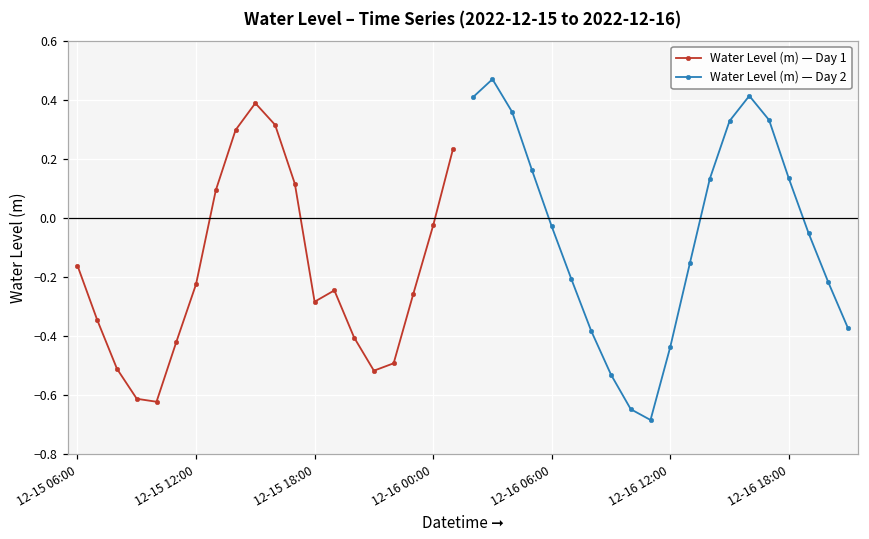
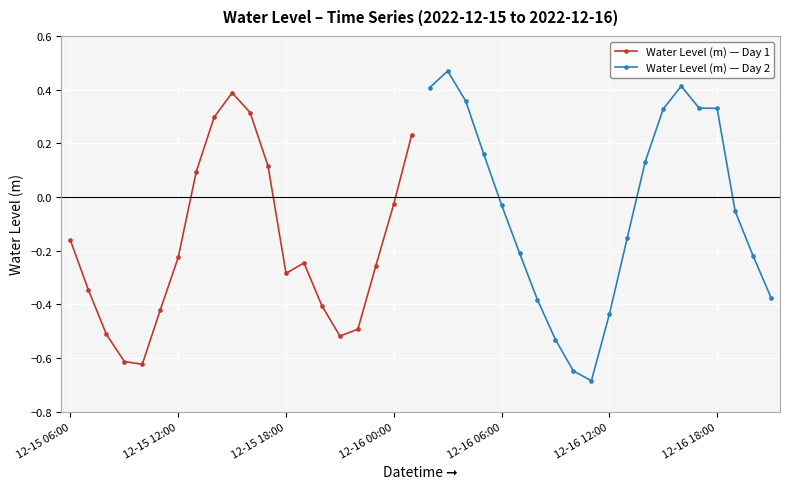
Water Level (m) — Day 2, 12-16 18:00: 0.13 -> 0.33
